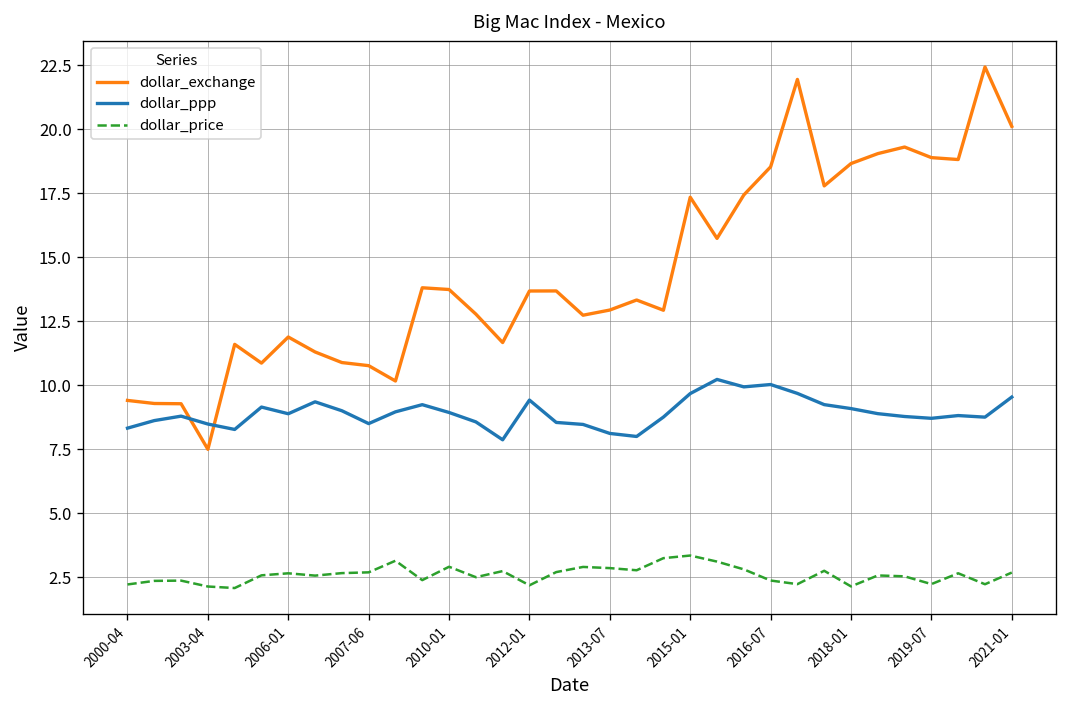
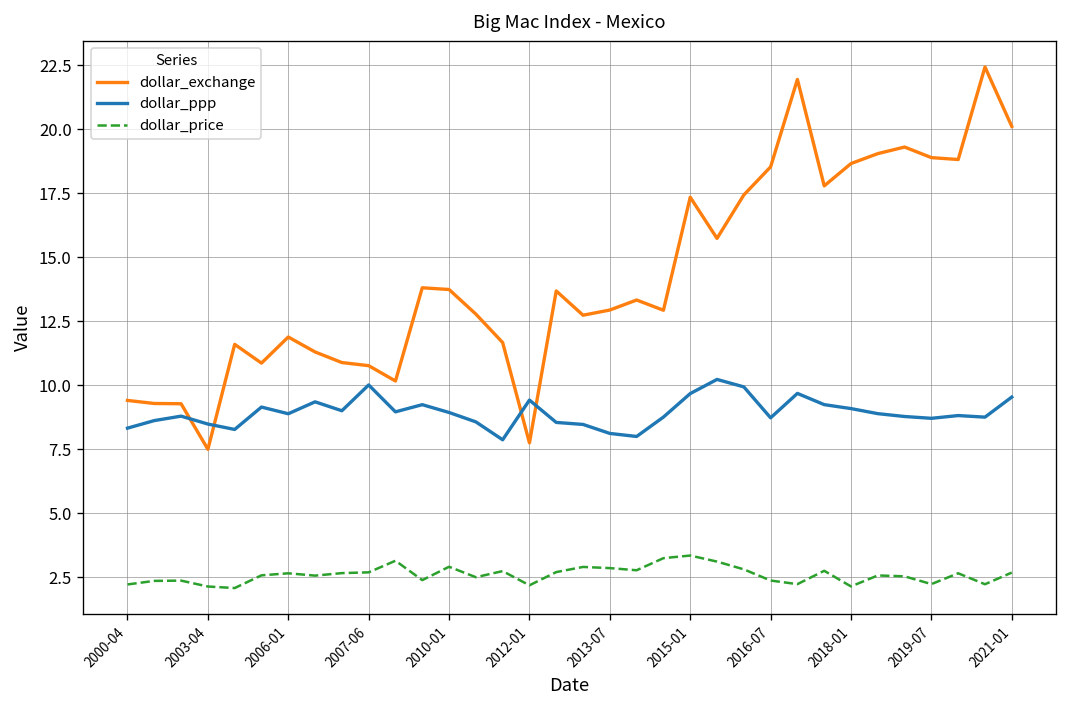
dollar_ppp, 2007-06: 8.5 -> 10.0
dollar_exchange, 2012-01: 13.7 -> 7.8
dollar_ppp, 2016-07: 10.0 -> 8.7
